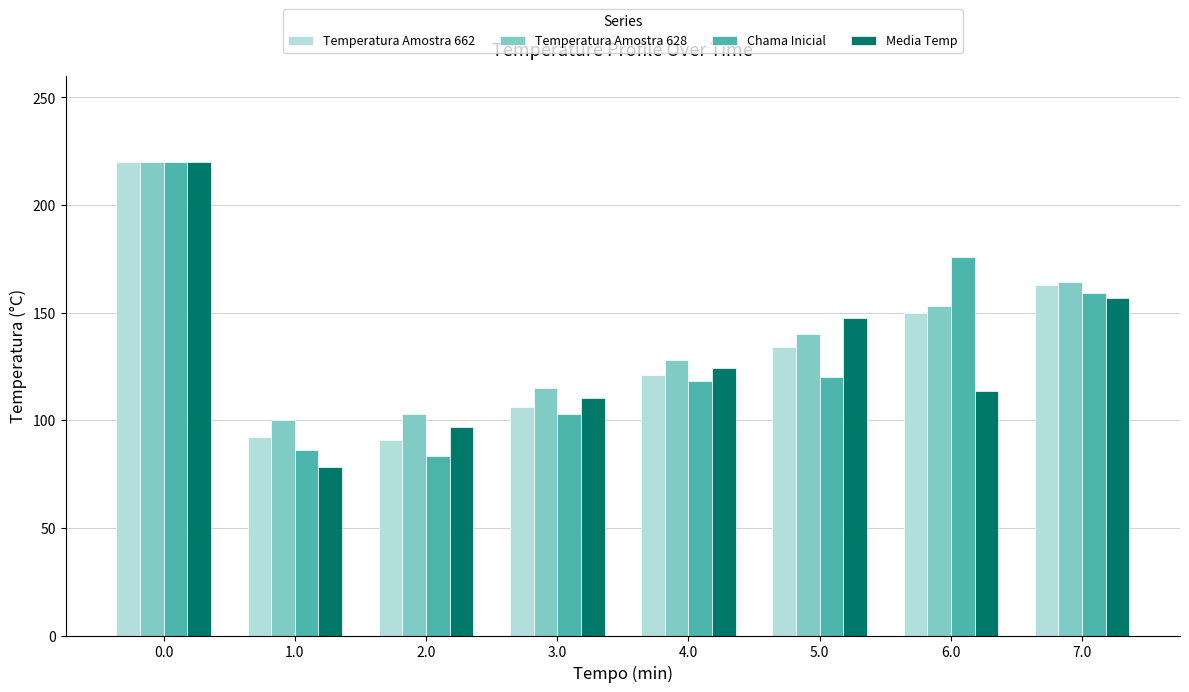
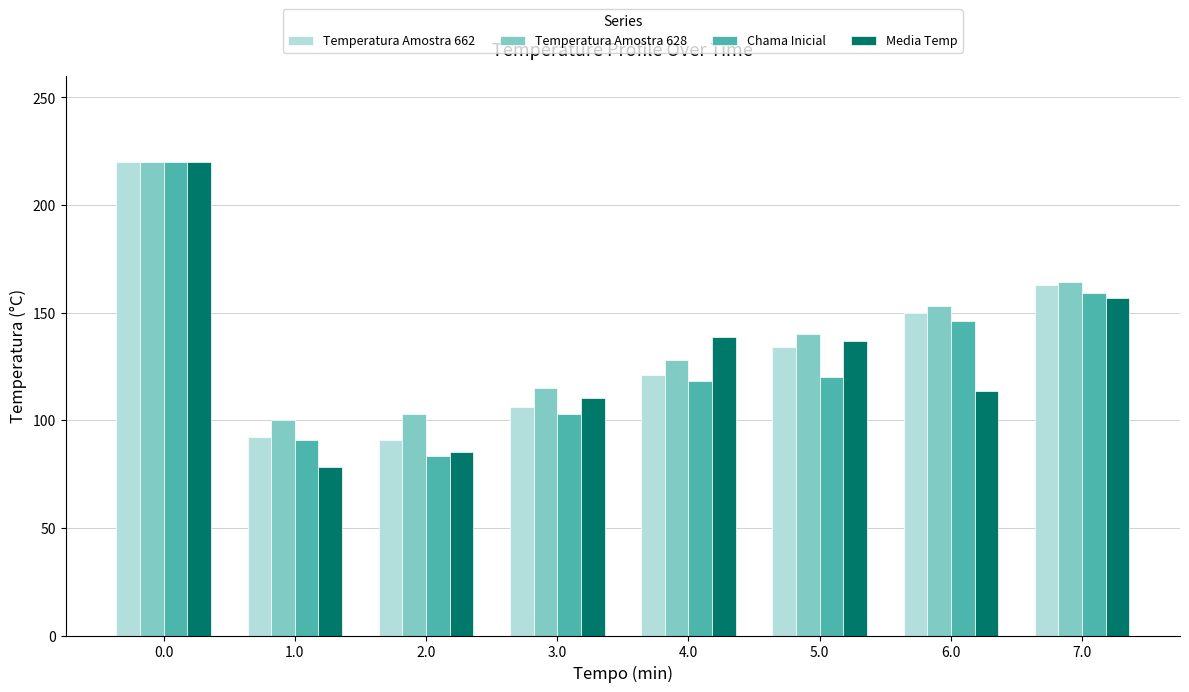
Chama Inicial, 1.0: 86 -> 91
Media Temp, 2.0: 97 -> 85
Media Temp, 4.0: 125 -> 139
Media Temp, 5.0: 148 -> 137
Chama Inicial, 6.0: 176 -> 146
